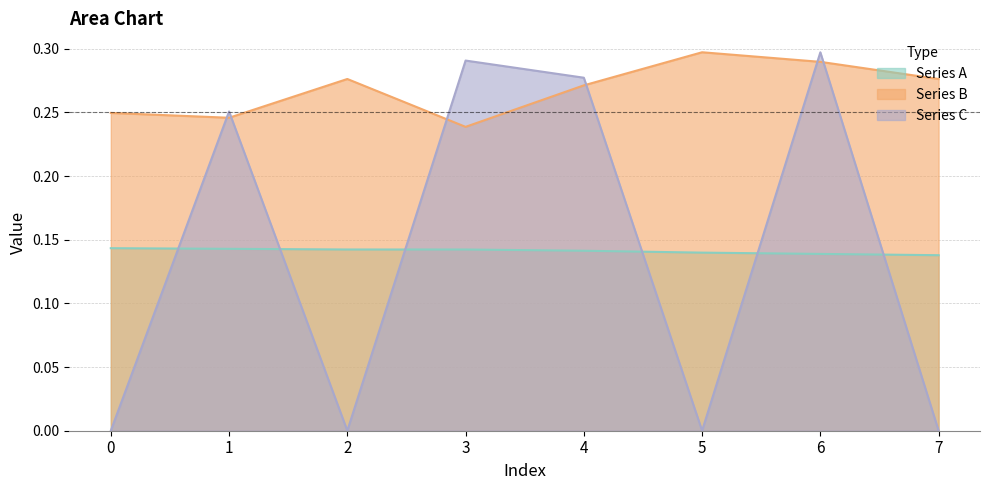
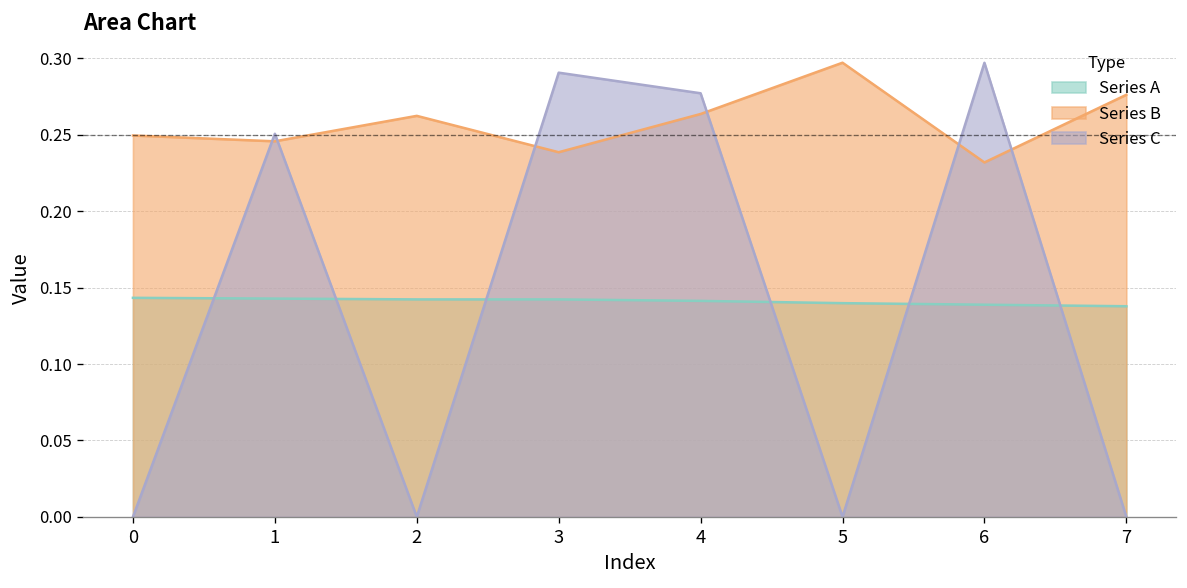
Series B, 2: 0.276 -> 0.262
Series B, 4: 0.271 -> 0.264
Series B, 6: 0.290 -> 0.232
